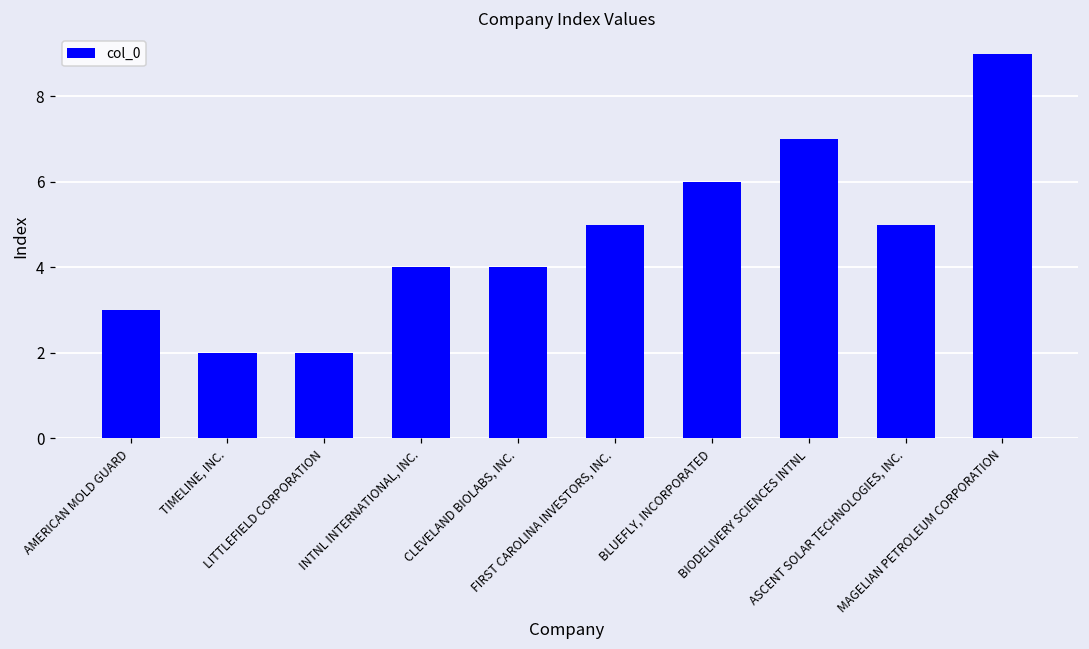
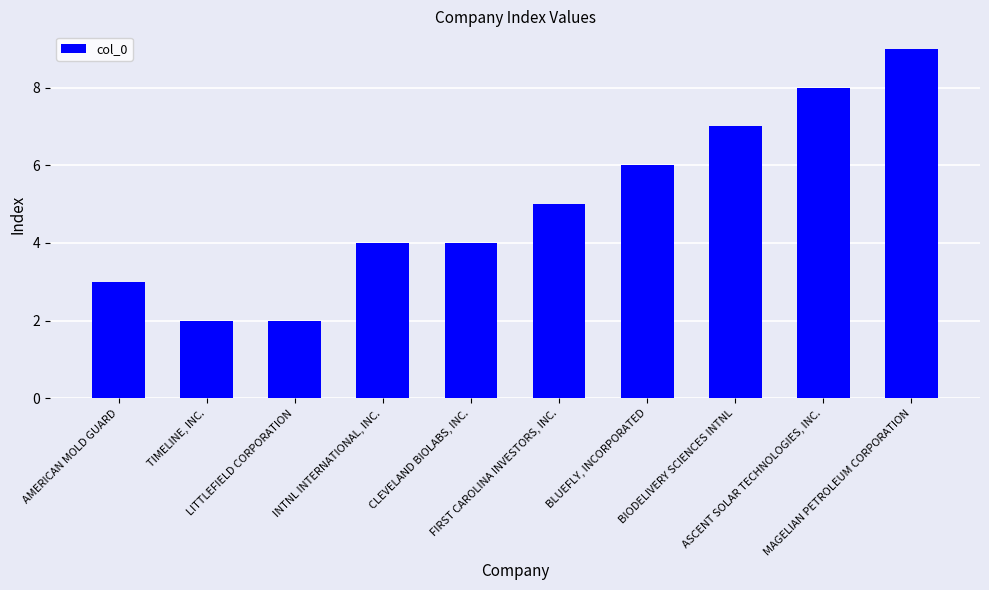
ASCENT SOLAR TECHNOLOGIES, INC.: 5 -> 8
